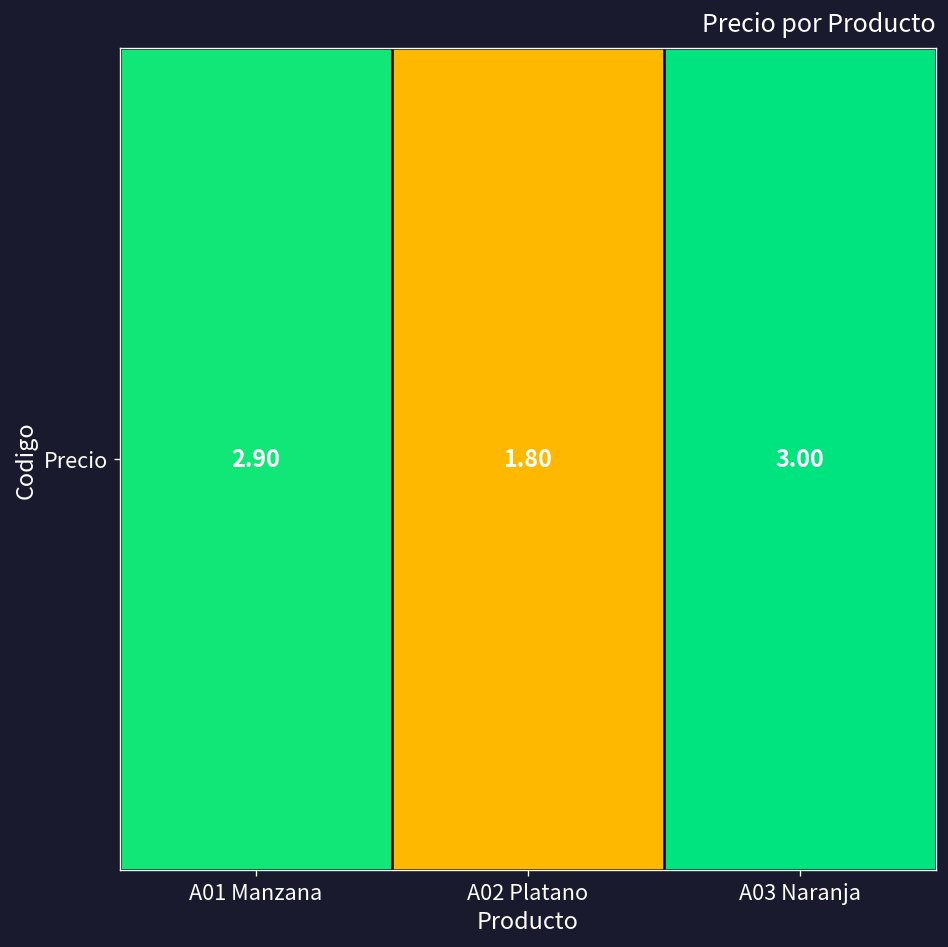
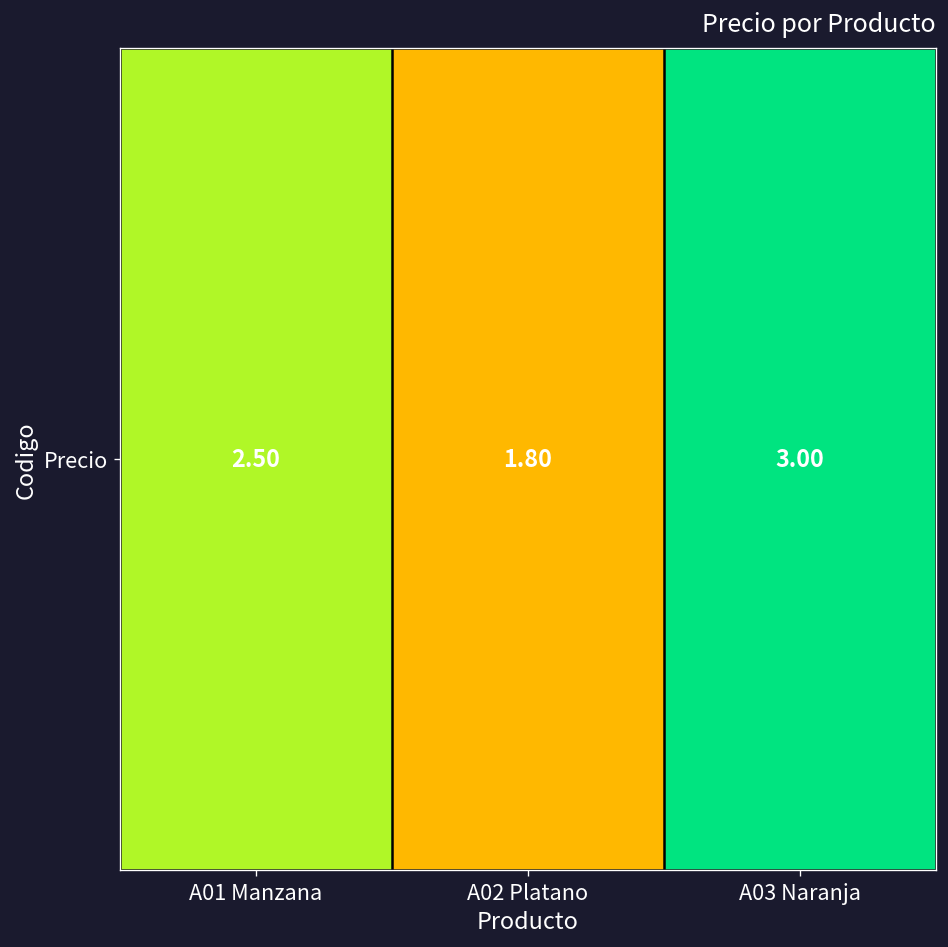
Precio, A01 Manzana: 2.90 -> 2.50
